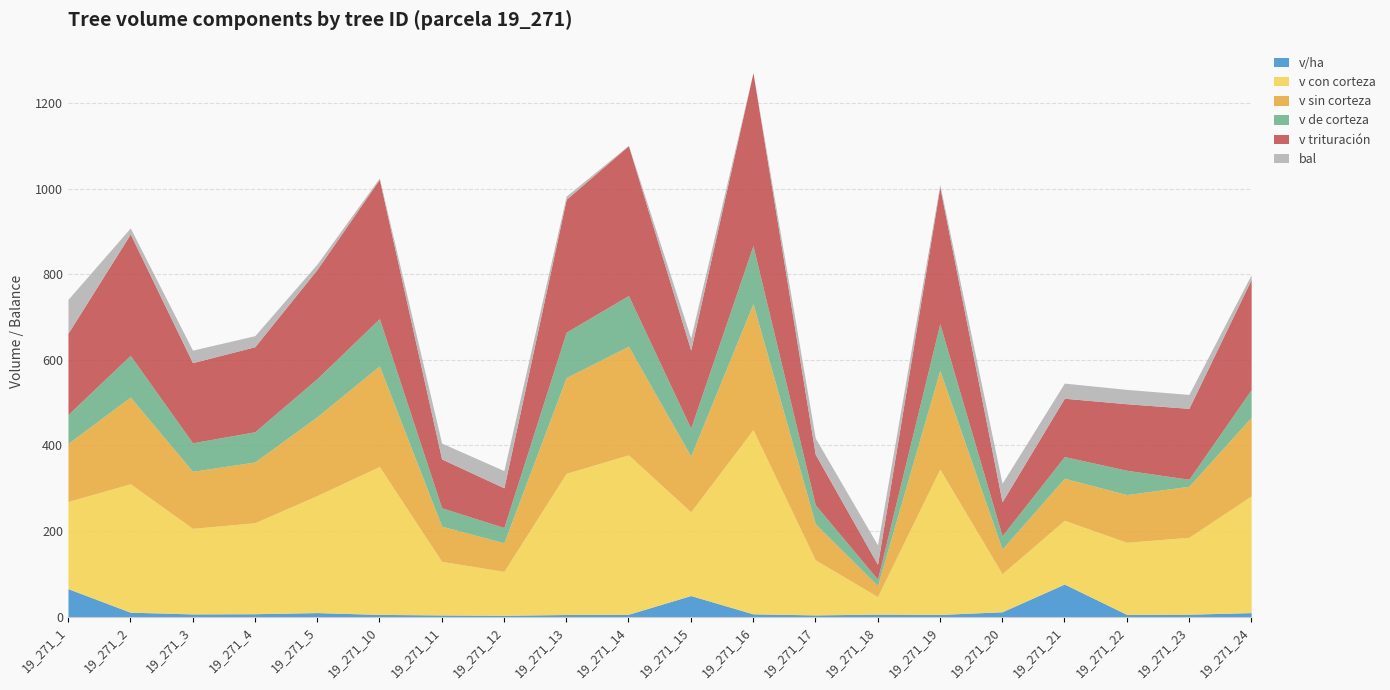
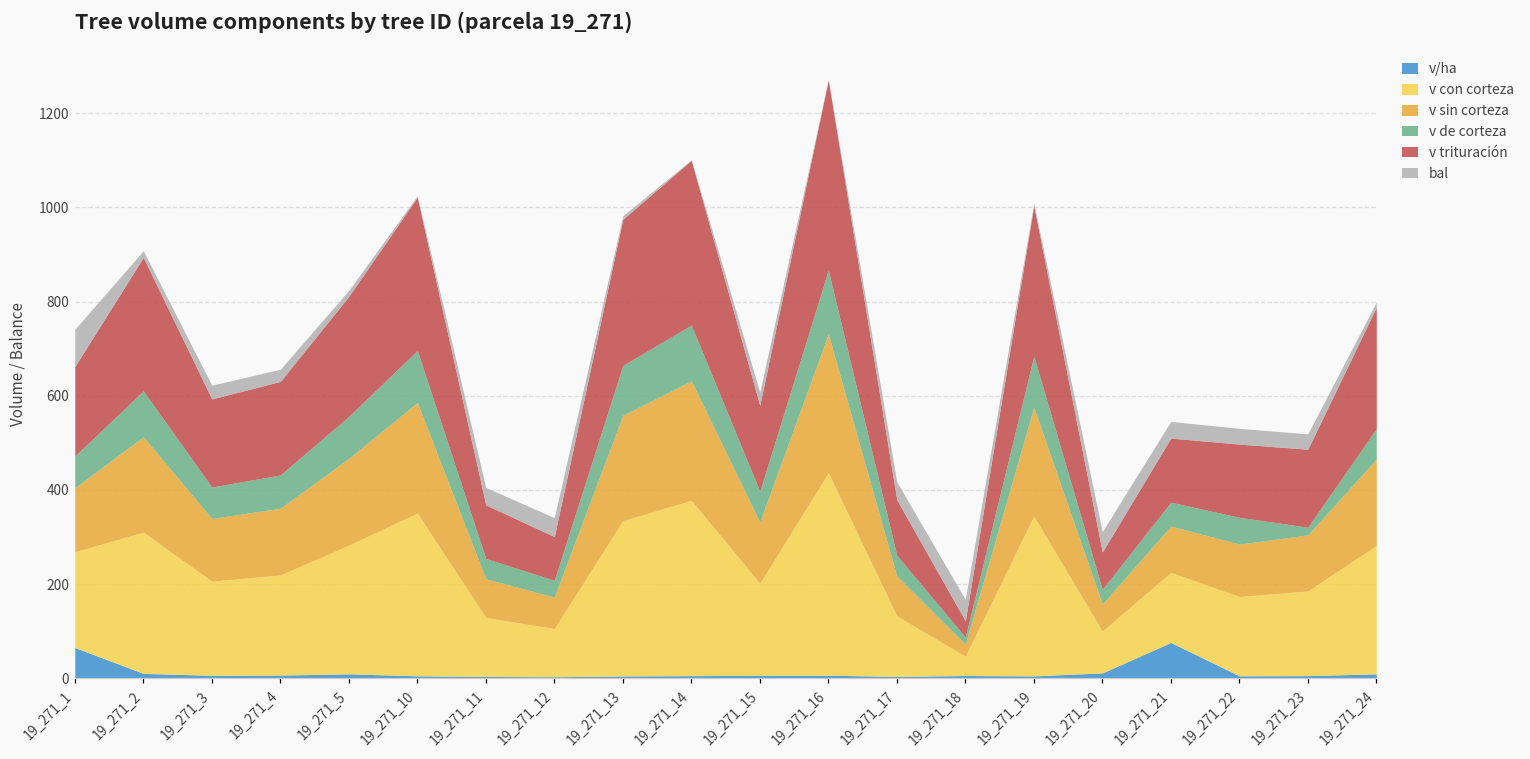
v/ha, 19_271_15: 50 -> 10
